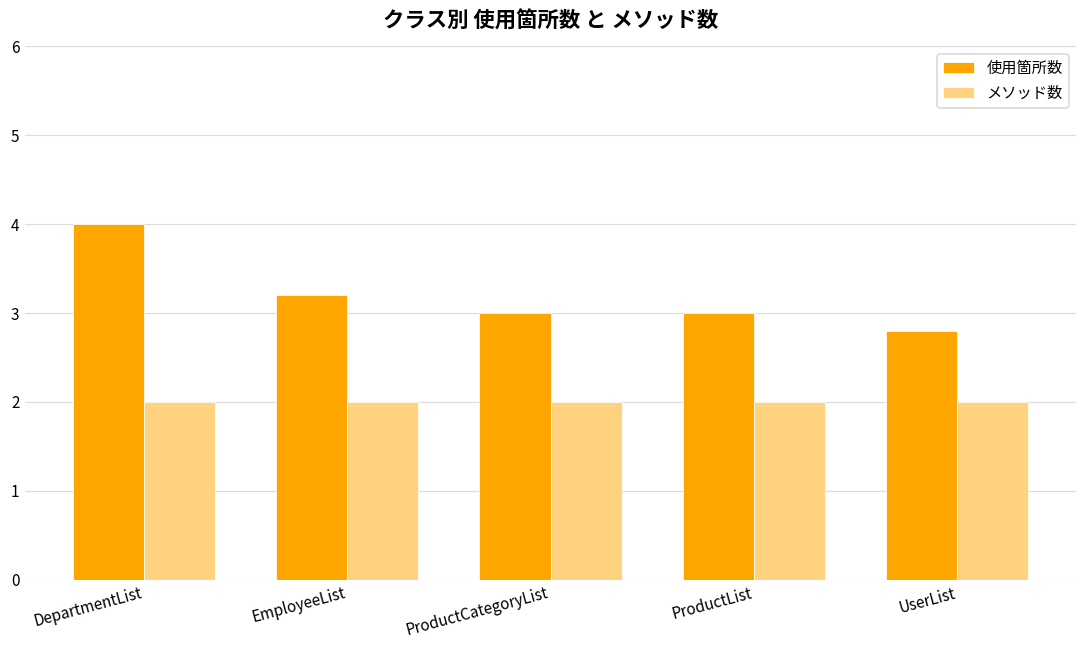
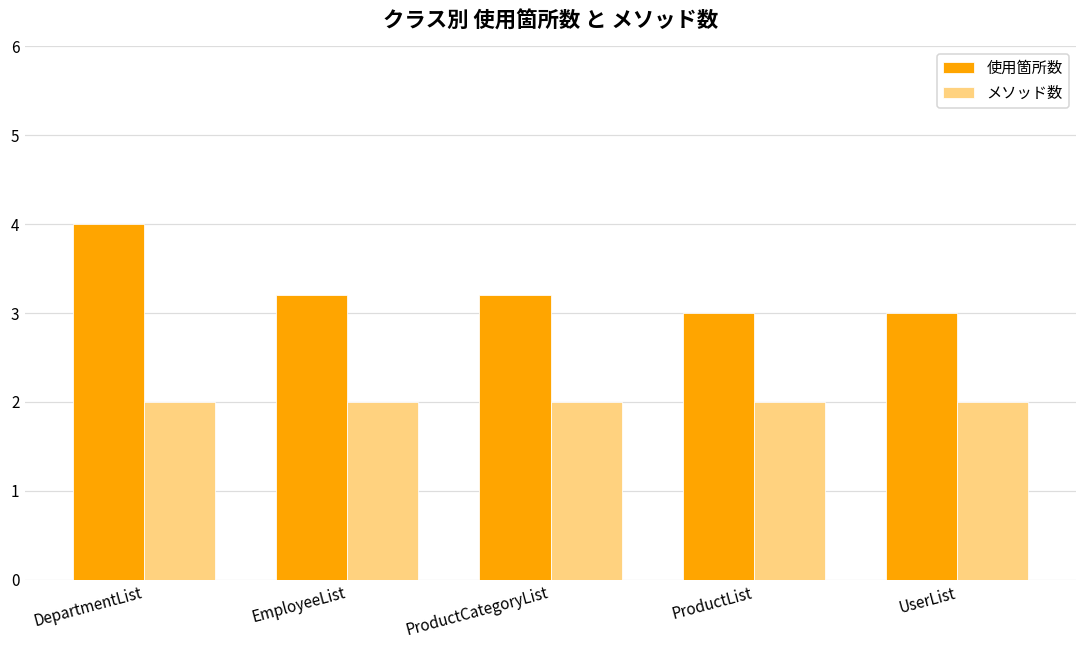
使用箇所数, ProductCategoryList: 3.0 -> 3.2
使用箇所数, UserList: 2.8 -> 3.0
